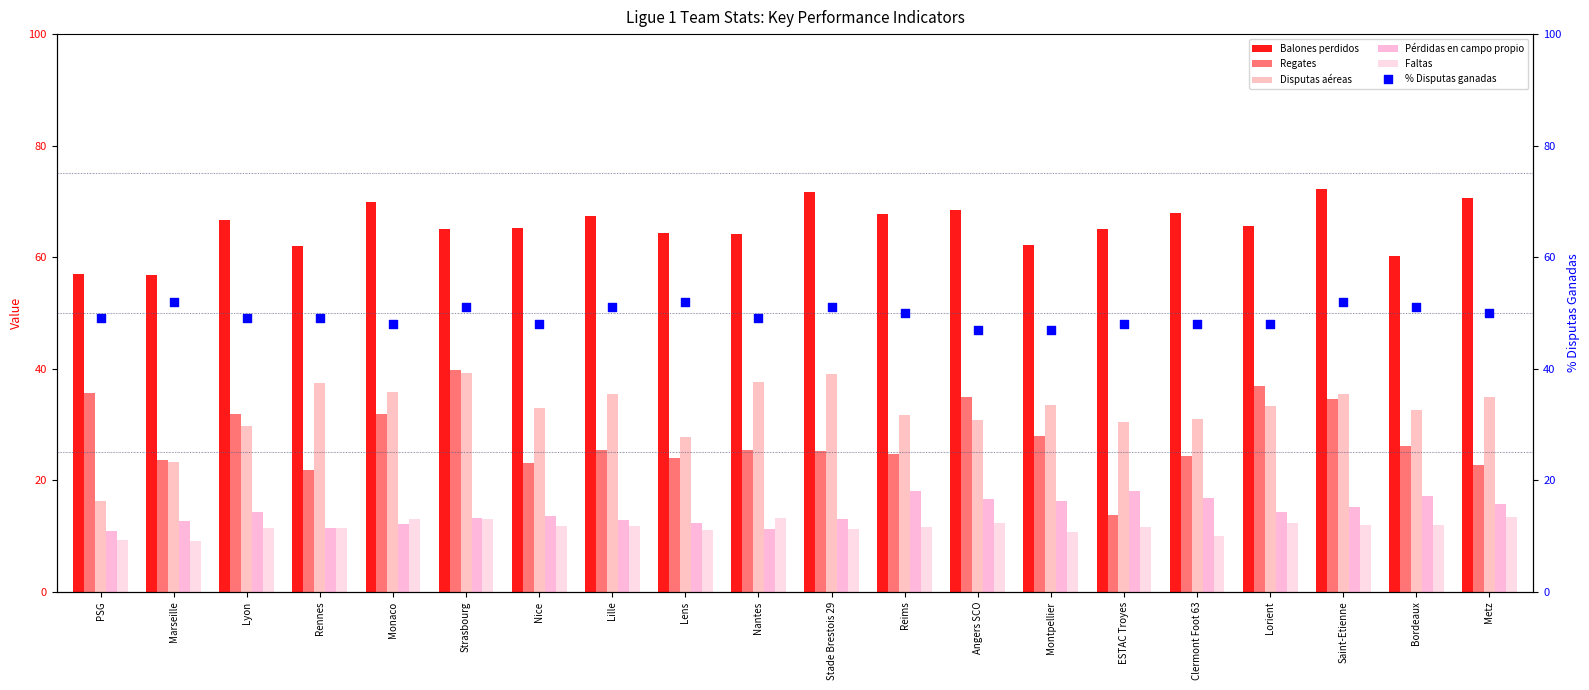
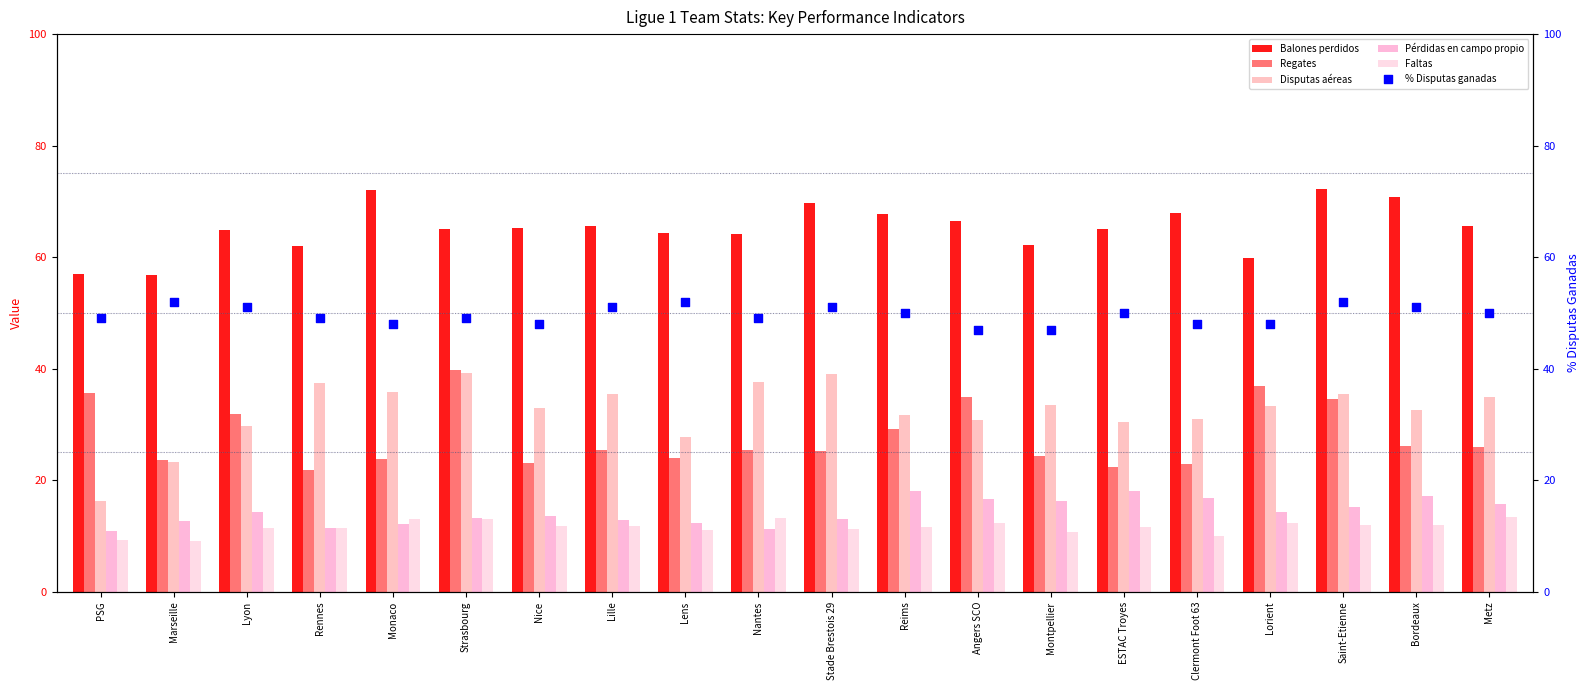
Balones perdidos, Lyon: 67 -> 65
Balones perdidos, Monaco: 70 -> 72
Regates, Monaco: 32 -> 24
Balones perdidos, Lille: 67 -> 66
Balones perdidos, Stade Brestois 29: 72 -> 70
Regates, Reims: 25 -> 29
Balones perdidos, Angers SCO: 68 -> 66
Regates, Montpellier: 28 -> 24
Regates, ESTAC Troyes: 14 -> 22
Regates, Clermont Foot 63: 24 -> 23
Balones perdidos, Lorient: 66 -> 60
Balones perdidos, Bordeaux: 60 -> 71
Balones perdidos, Metz: 71 -> 66
Regates, Metz: 23 -> 26
% Disputas ganadas, Lyon: 49 -> 51
% Disputas ganadas, Strasbourg: 51 -> 49
% Disputas ganadas, ESTAC Troyes: 48 -> 50
